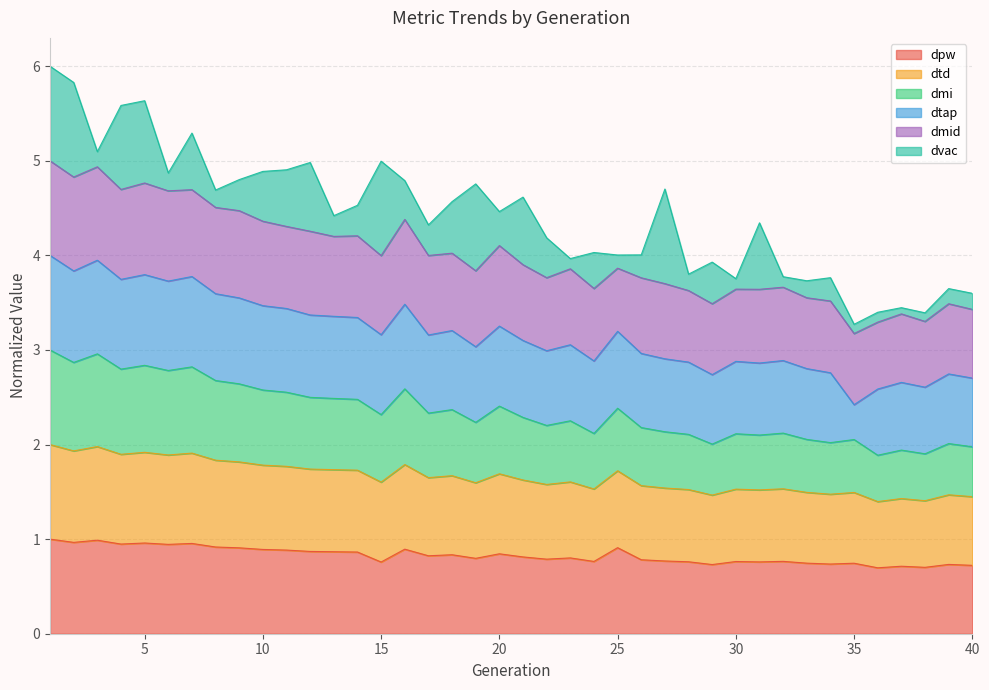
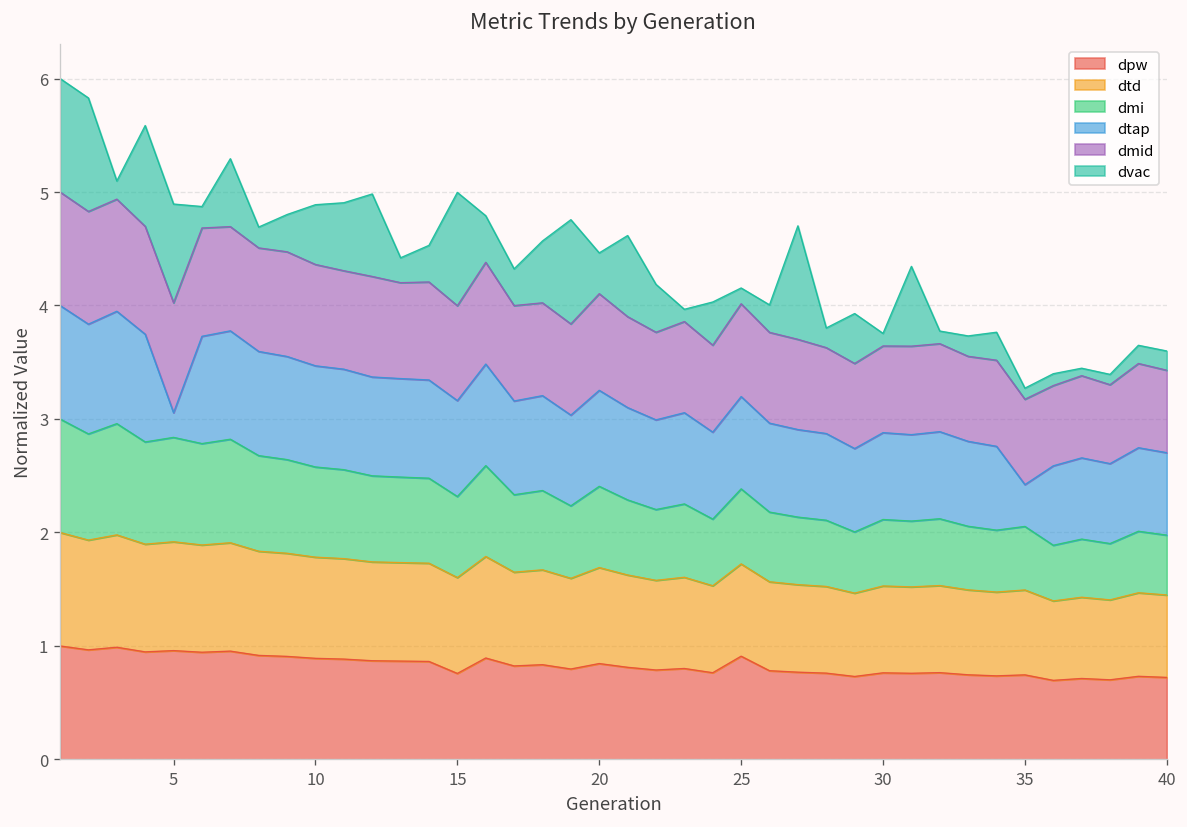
dtap, 5: 1.0 -> 0.2
dmid, 25: 0.7 -> 0.8
